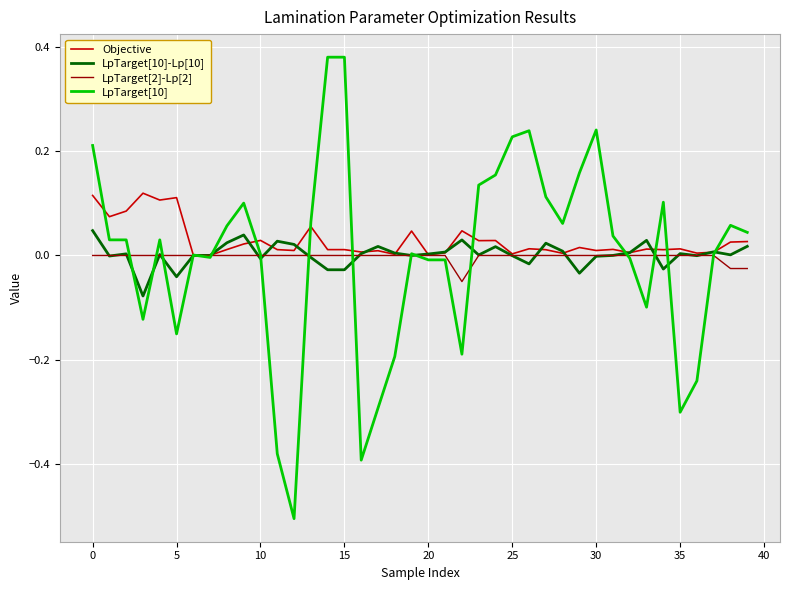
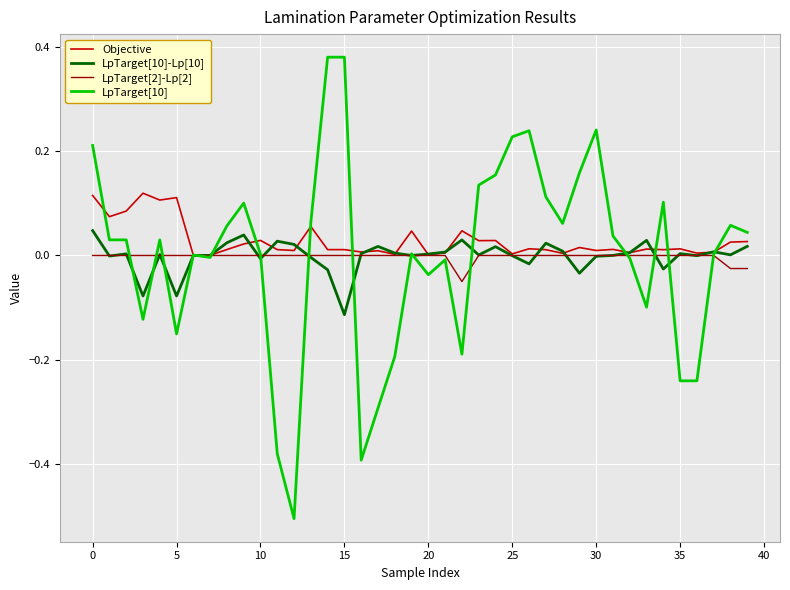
LpTarget[10]-Lp[10], 5: -0.04 -> -0.08
LpTarget[10]-Lp[10], 15: -0.03 -> -0.11
LpTarget[10], 20: -0.01 -> -0.04
LpTarget[10], 35: -0.30 -> -0.24
